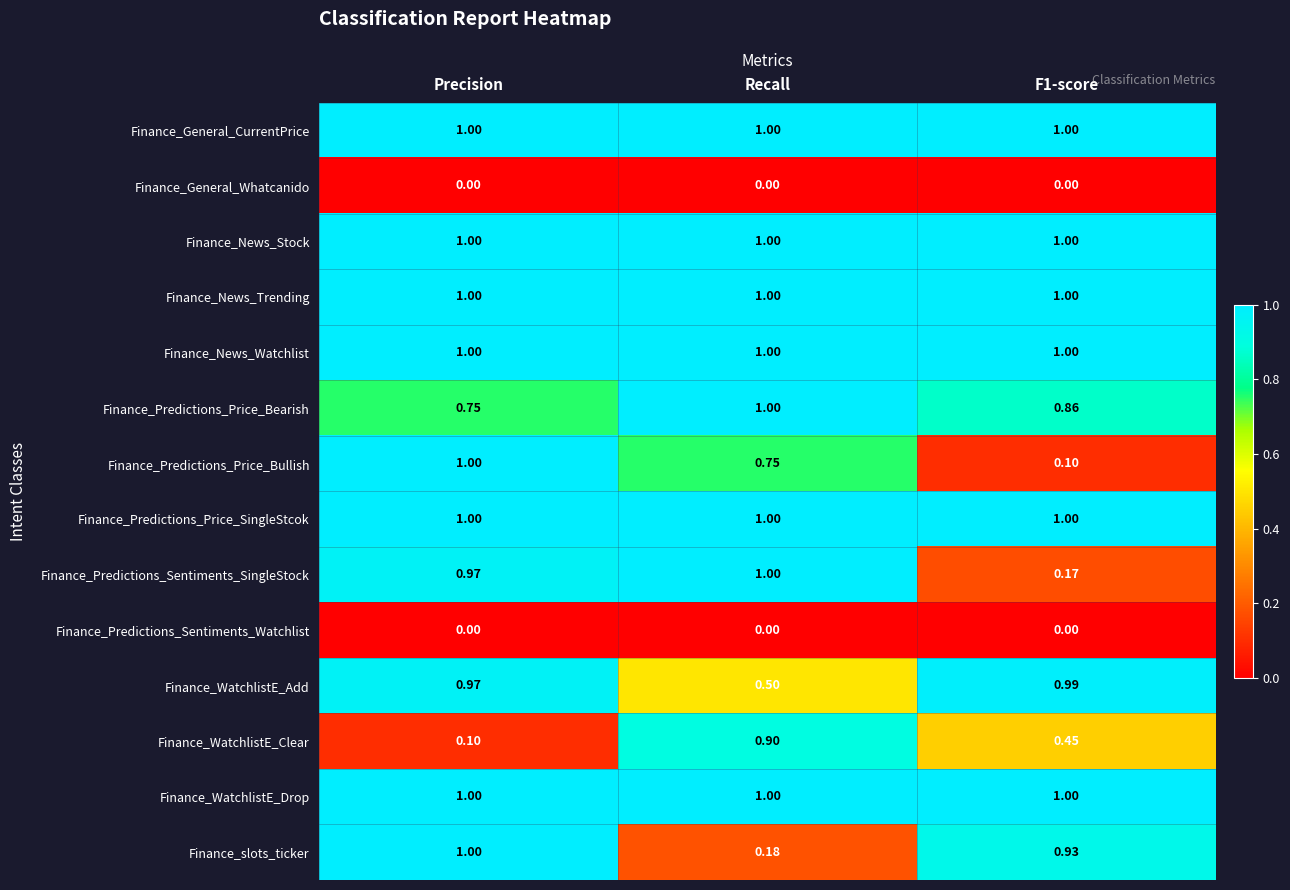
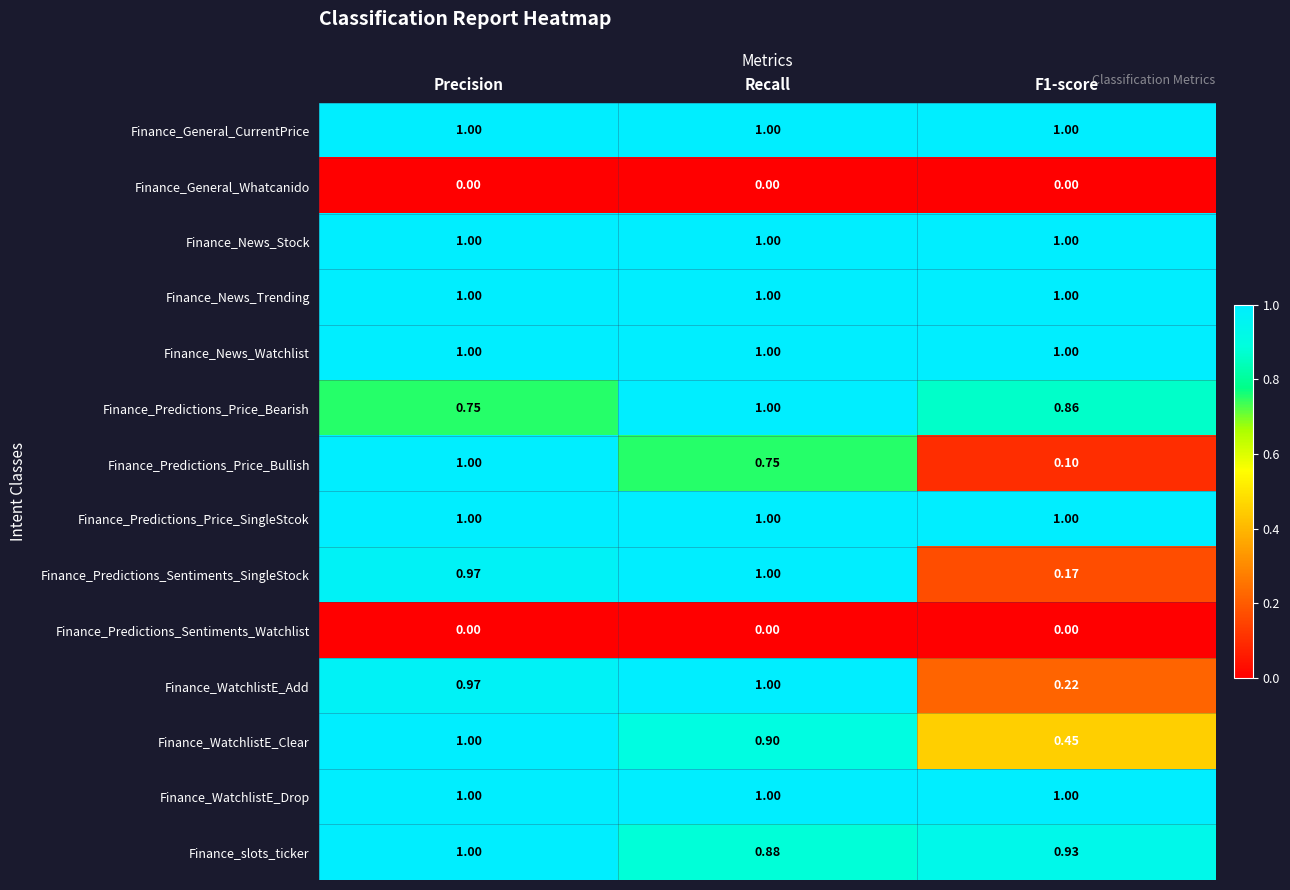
Finance_WatchlistE_Add, Recall: 0.50 -> 1.00
Finance_WatchlistE_Add, F1-score: 0.99 -> 0.22
Finance_WatchlistE_Clear, Precision: 0.10 -> 1.00
Finance_slots_ticker, Recall: 0.18 -> 0.88
